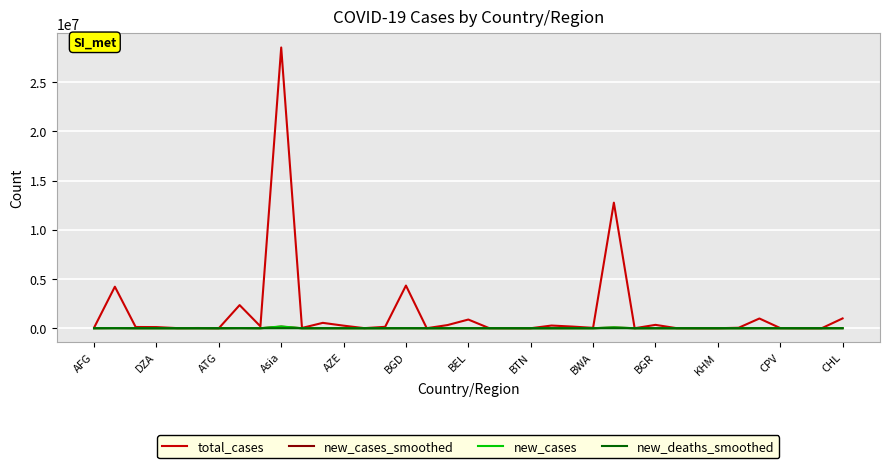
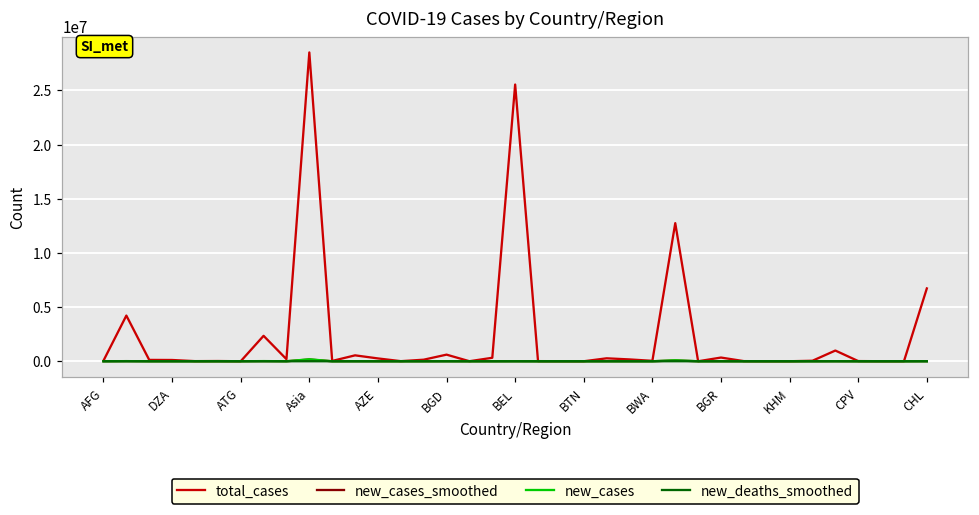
total_cases, BGD: 4000000 -> 1000000
total_cases, BEL: 1000000 -> 26000000
total_cases, CHL: 1000000 -> 7000000
